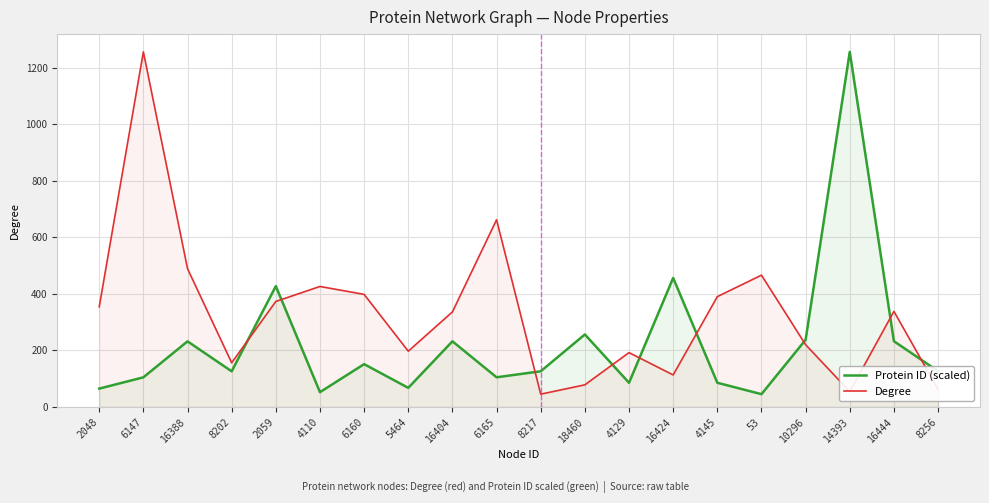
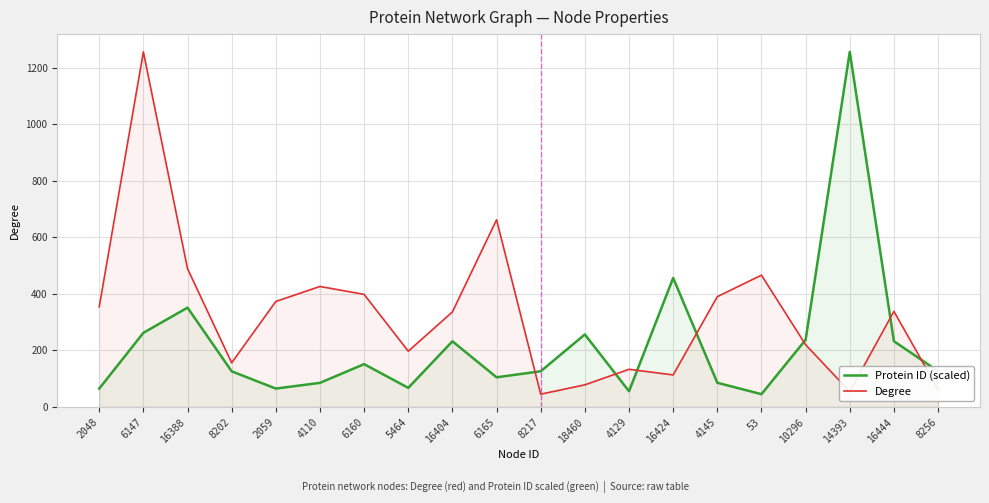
Protein ID (scaled), 6147: 100 -> 260
Protein ID (scaled), 16388: 230 -> 350
Protein ID (scaled), 2059: 430 -> 60
Protein ID (scaled), 4110: 50 -> 90
Protein ID (scaled), 4129: 90 -> 60
Degree, 4129: 190 -> 130
